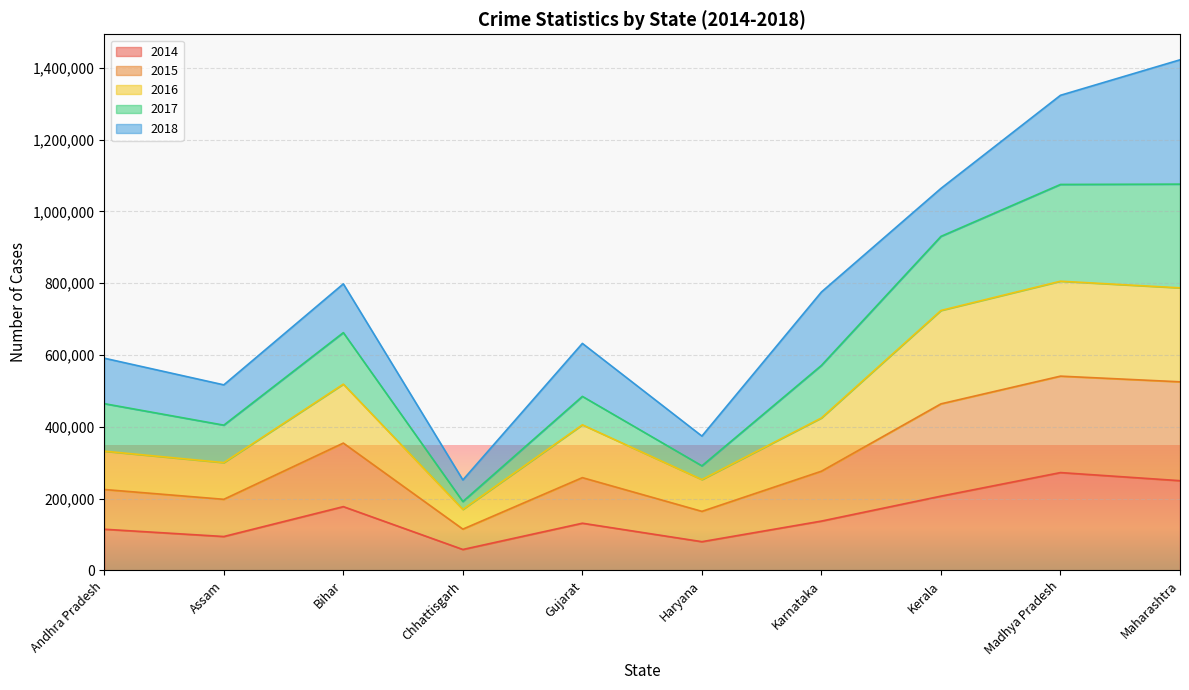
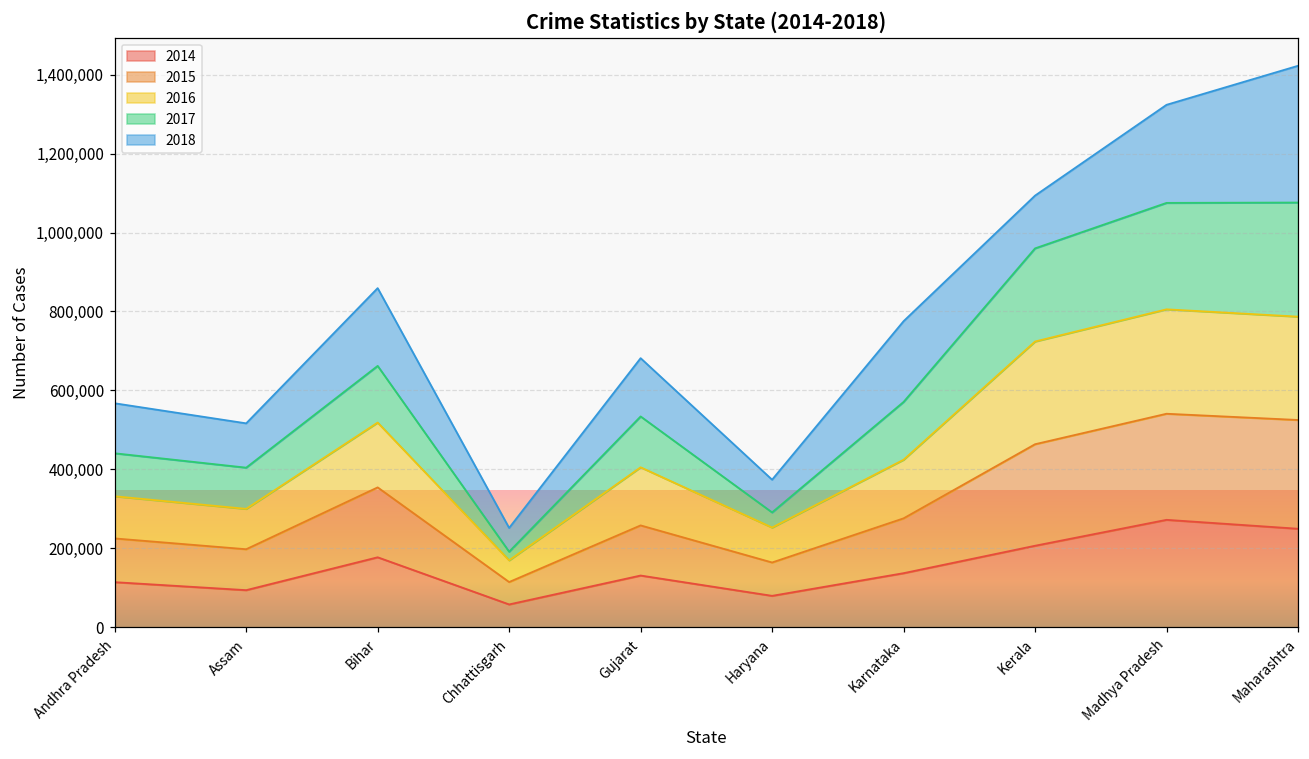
2017, Andhra Pradesh: 130,000 -> 110,000
2018, Bihar: 140,000 -> 200,000
2017, Gujarat: 80,000 -> 130,000
2017, Kerala: 210,000 -> 240,000
